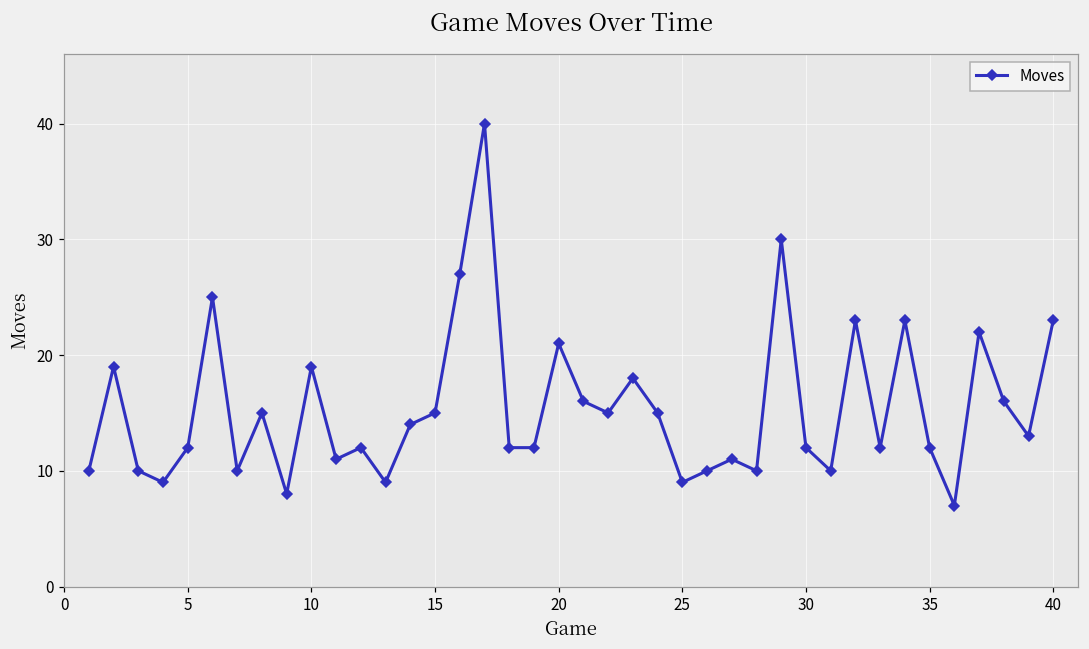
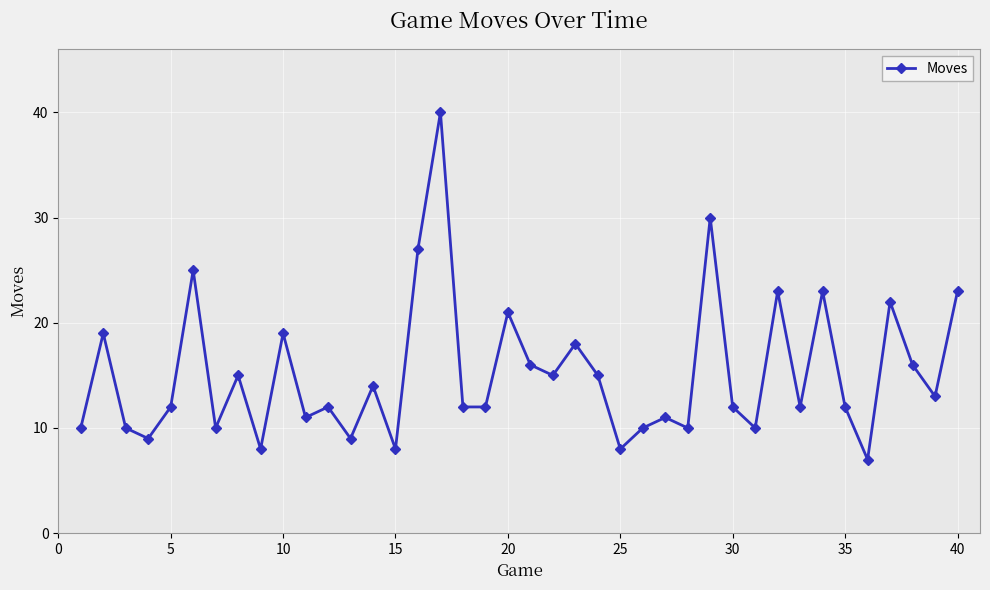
15: 15 -> 8
25: 9 -> 8
